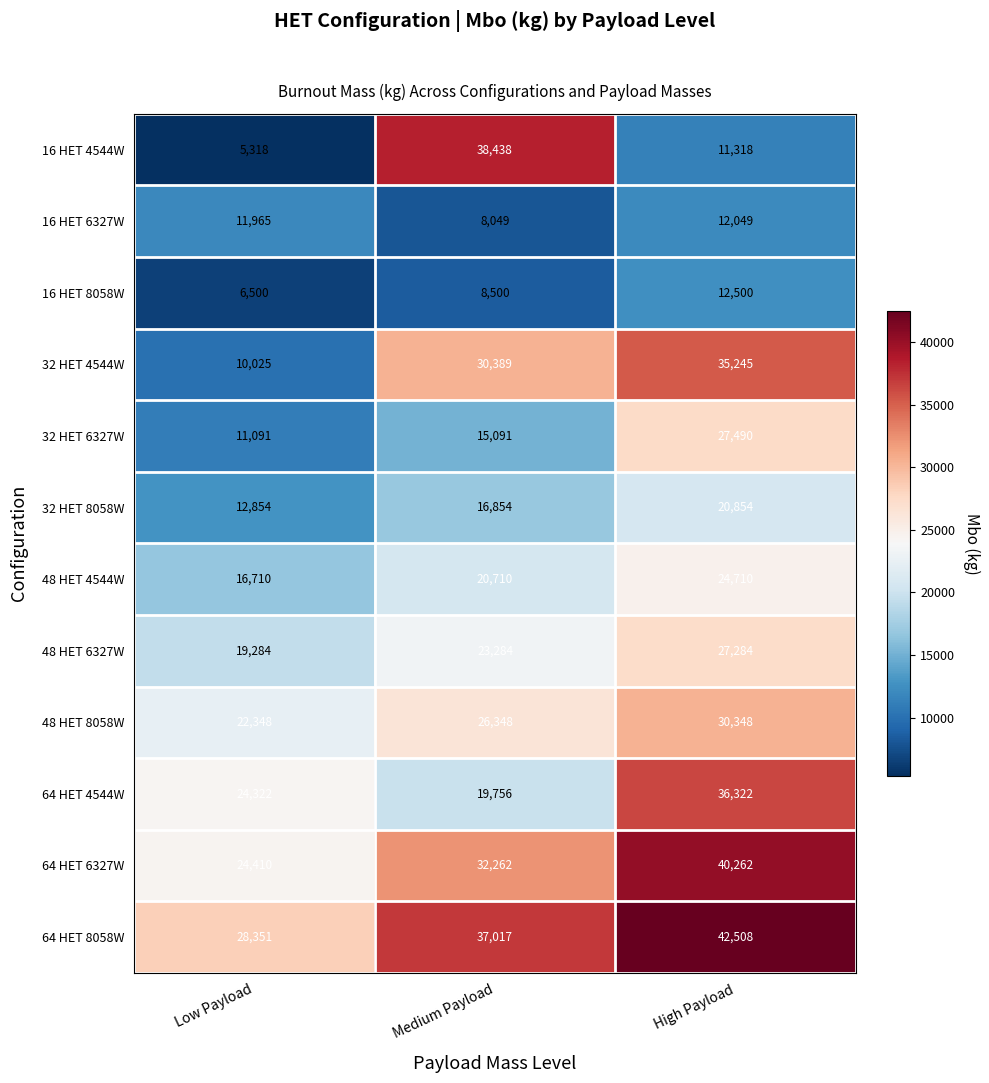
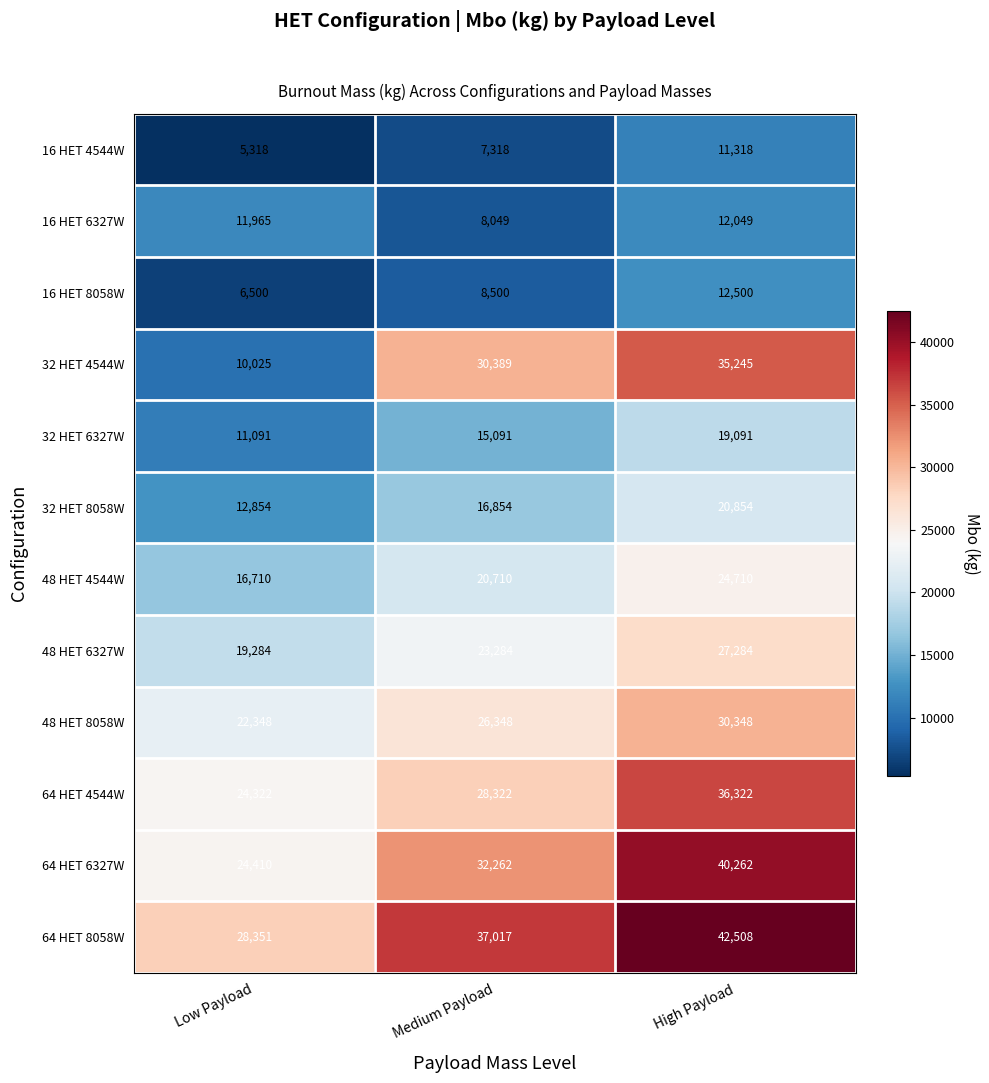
16 HET 4544W, Medium Payload: 38,438 -> 7,318
32 HET 6327W, High Payload: 27,490 -> 19,091
64 HET 4544W, Medium Payload: 19,756 -> 28,322
